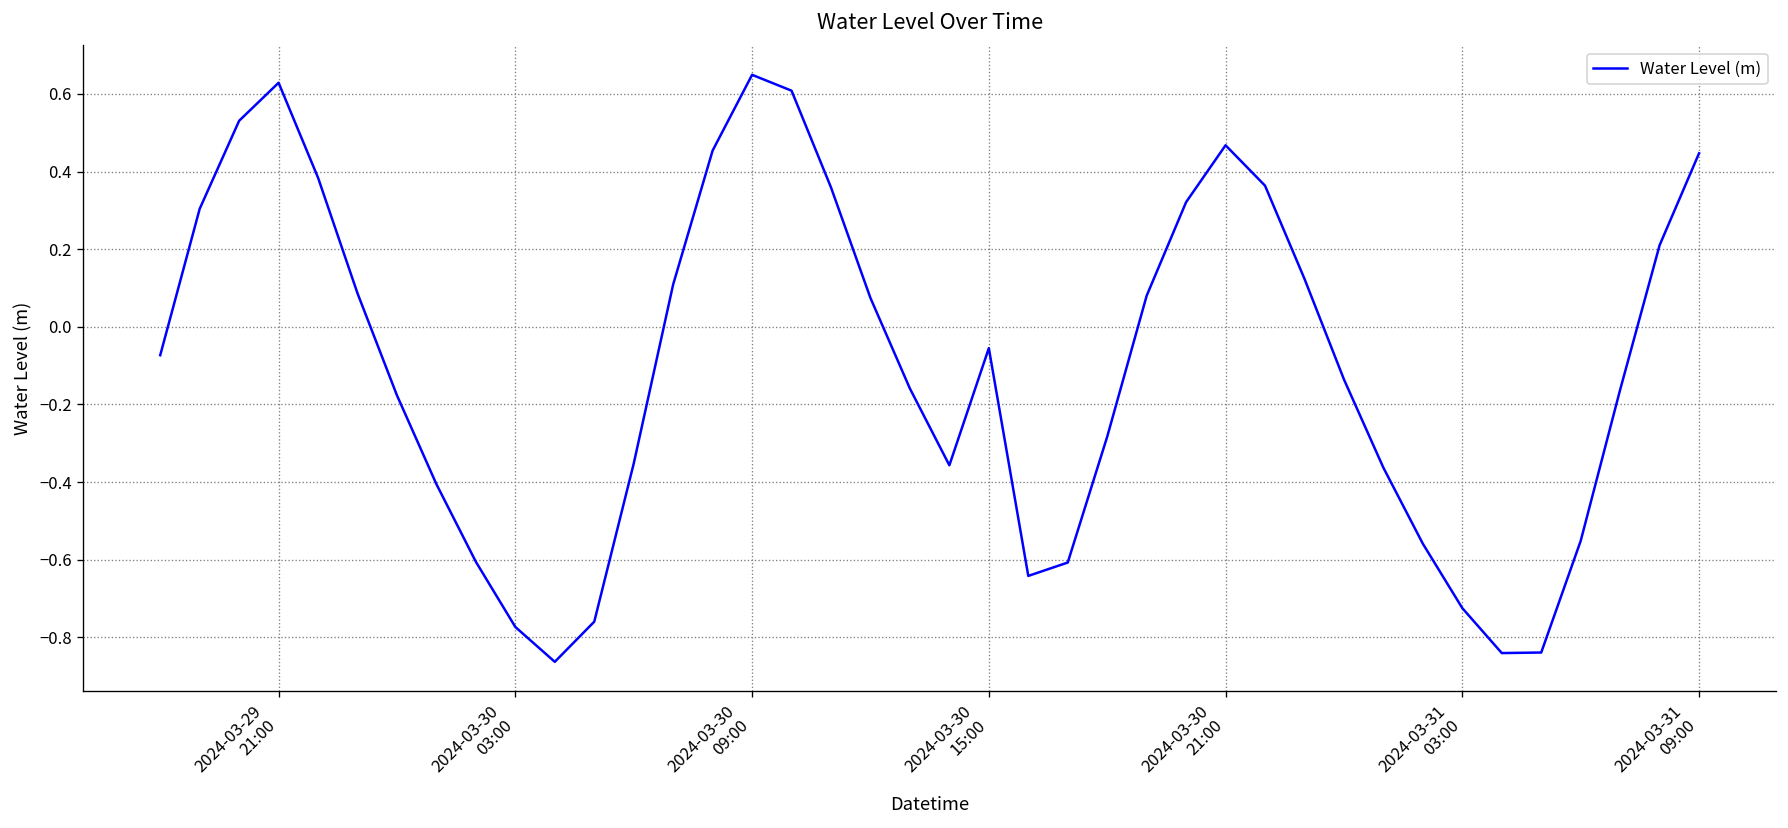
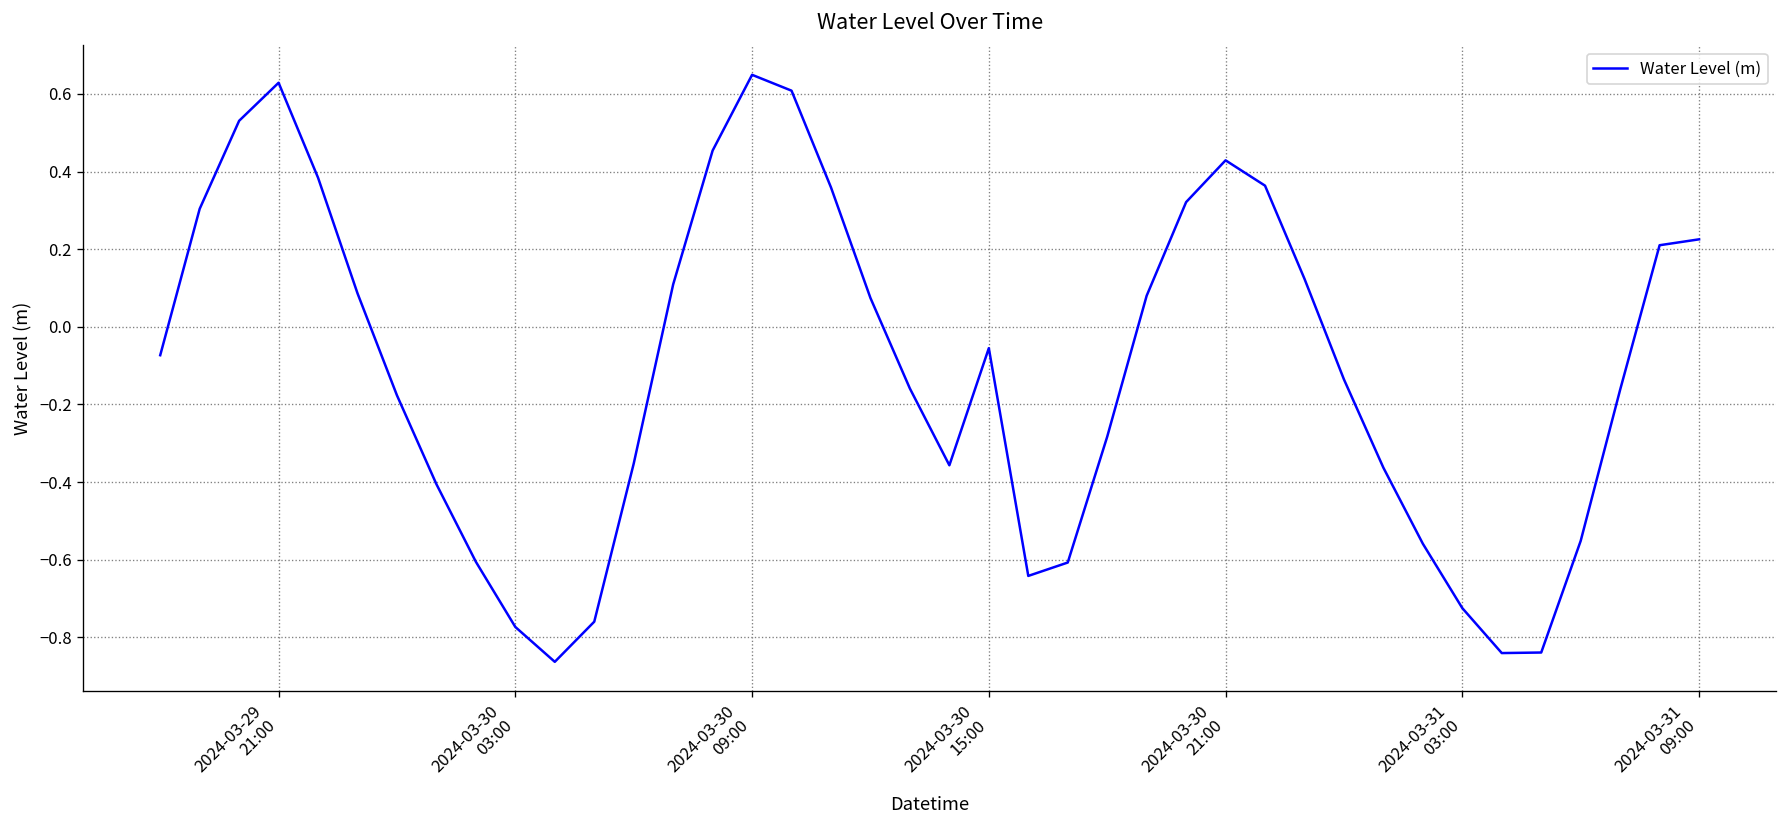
2024-03-30 21:00: 0.47 -> 0.43
2024-03-31 09:00: 0.45 -> 0.23
